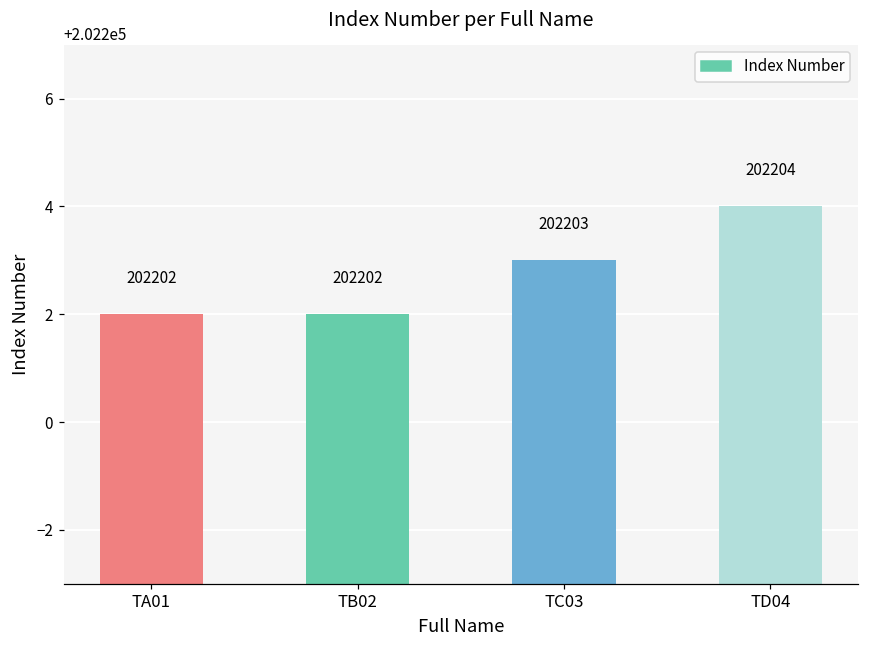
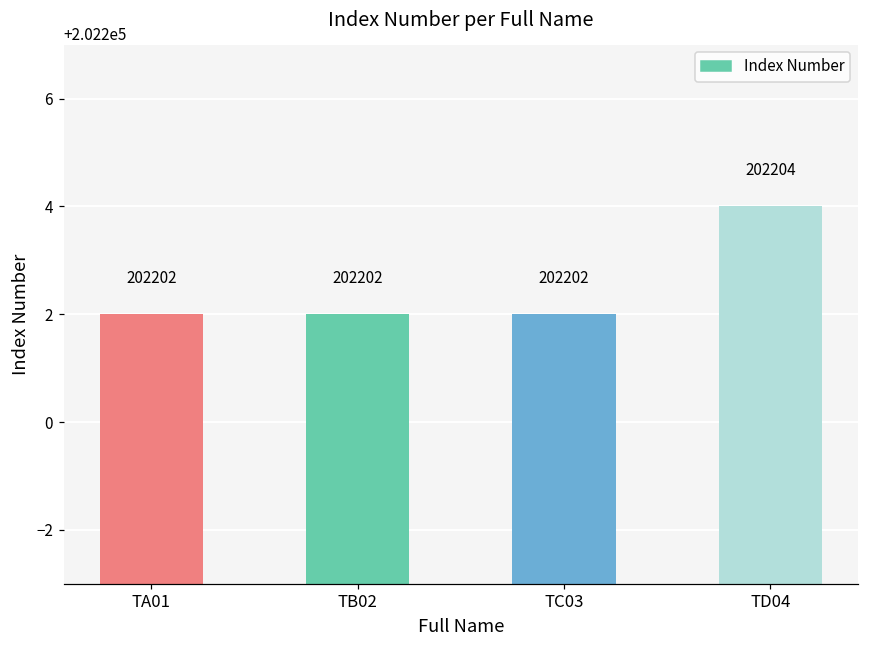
TC03: 202203 -> 202202
